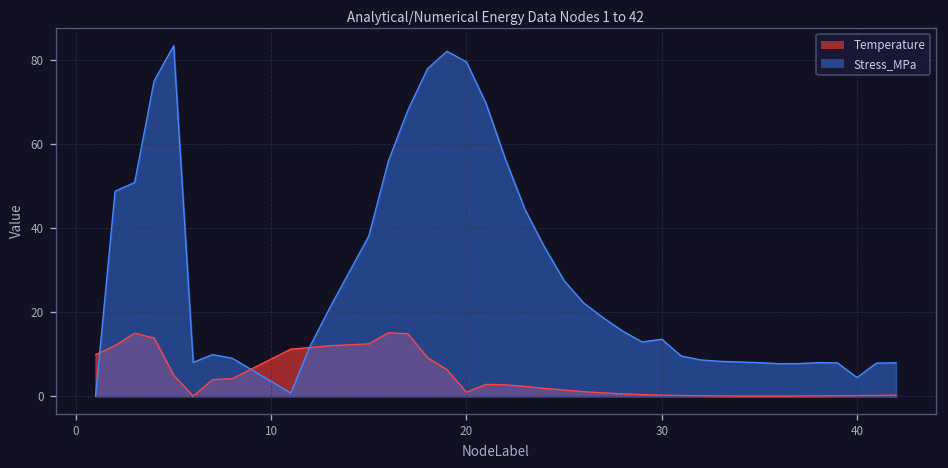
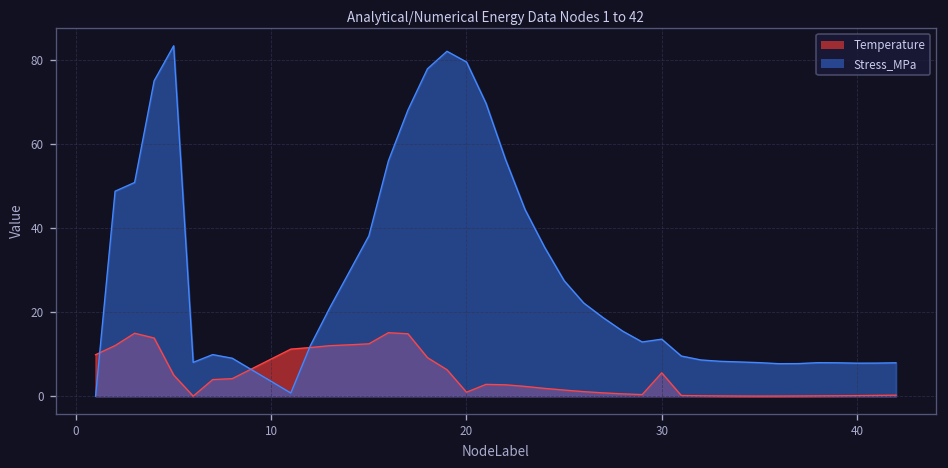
Temperature, 30: 0 -> 6
Stress_MPa, 40: 4 -> 8
